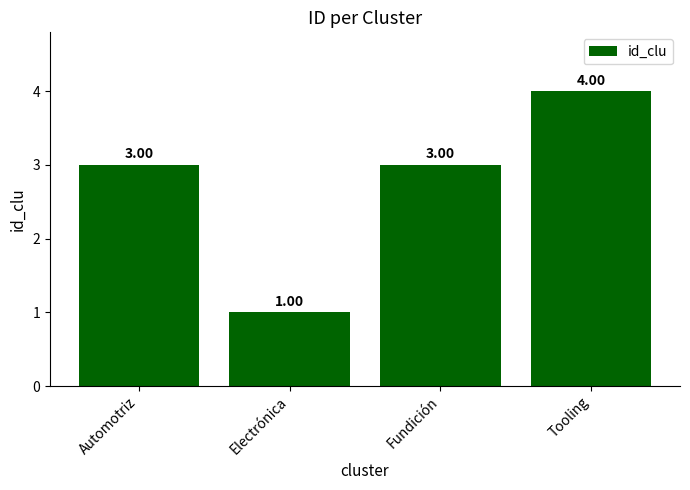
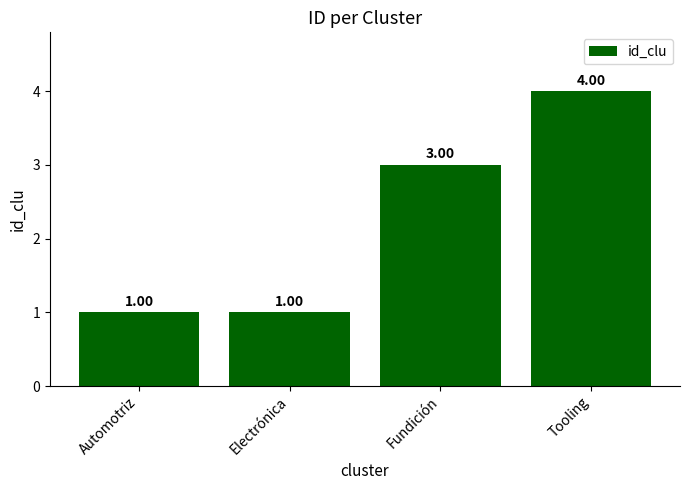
Automotriz: 3.00 -> 1.00
